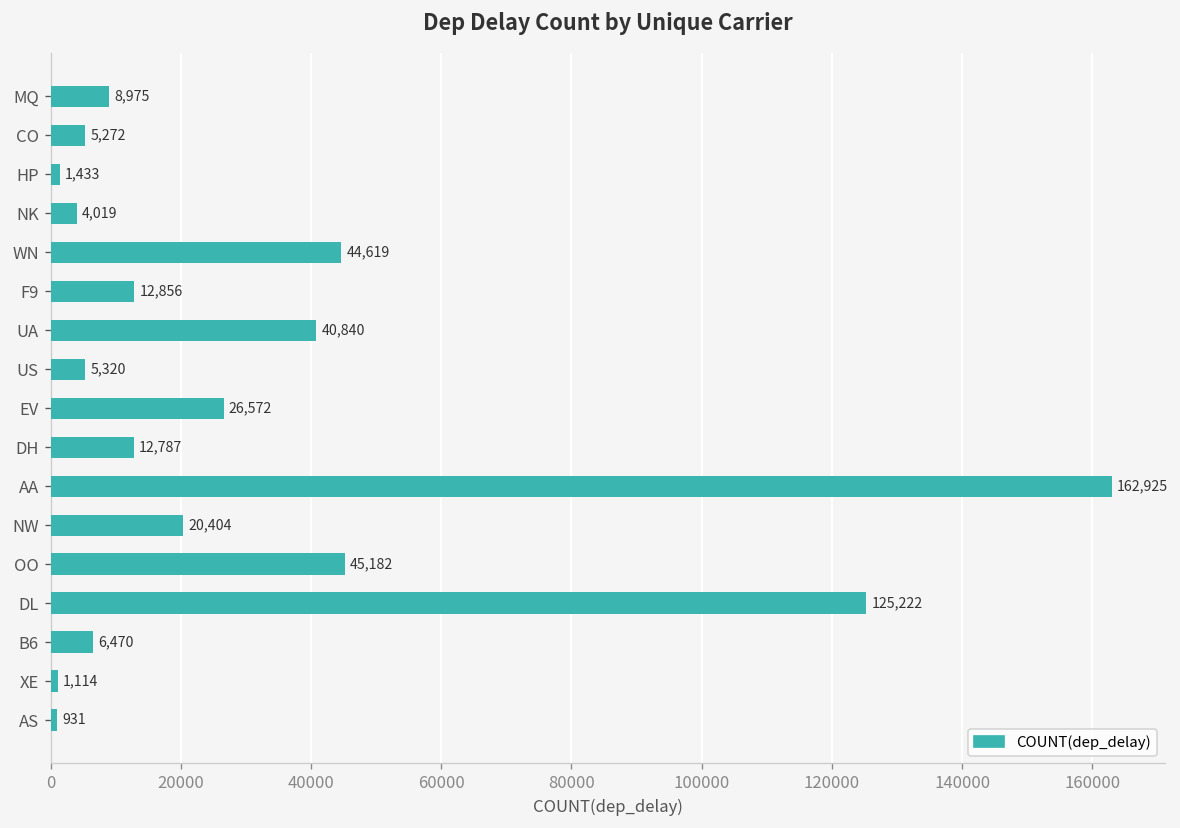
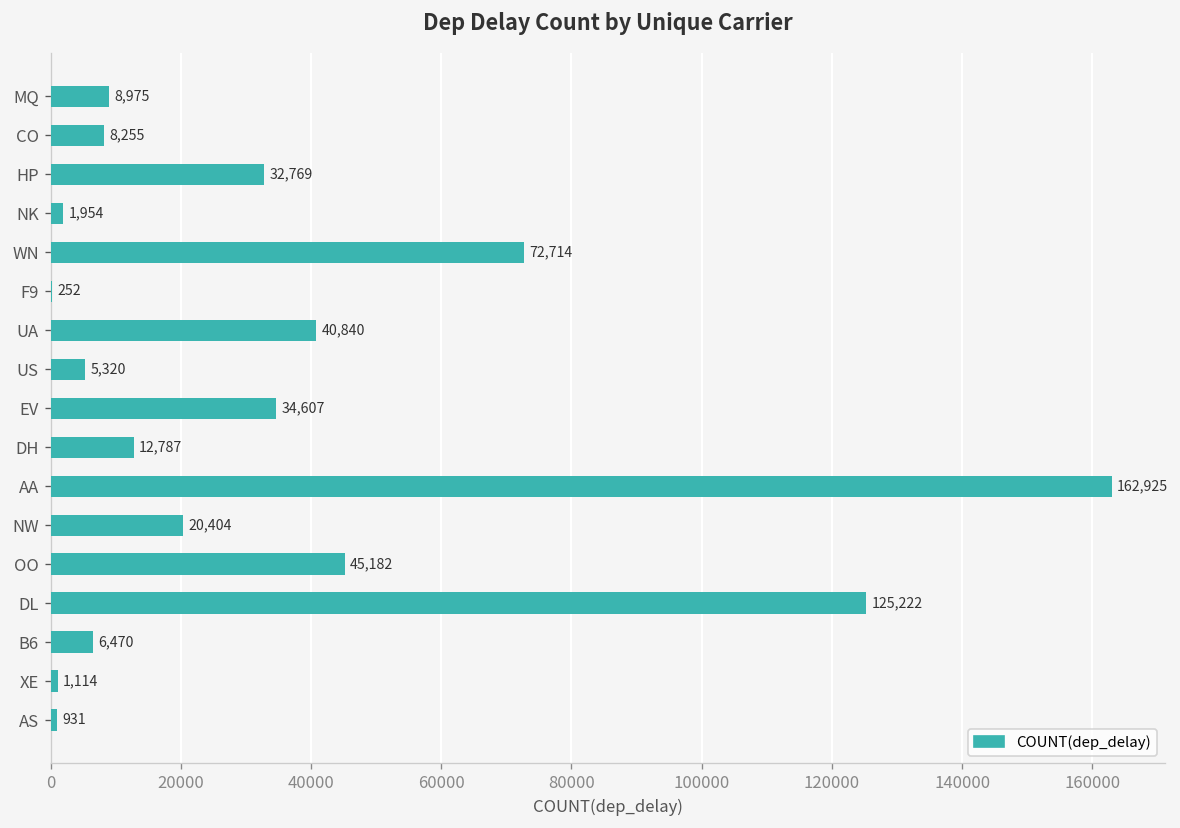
CO: 5,272 -> 8,255
HP: 1,433 -> 32,769
NK: 4,019 -> 1,954
WN: 44,619 -> 72,714
F9: 12,856 -> 252
EV: 26,572 -> 34,607
